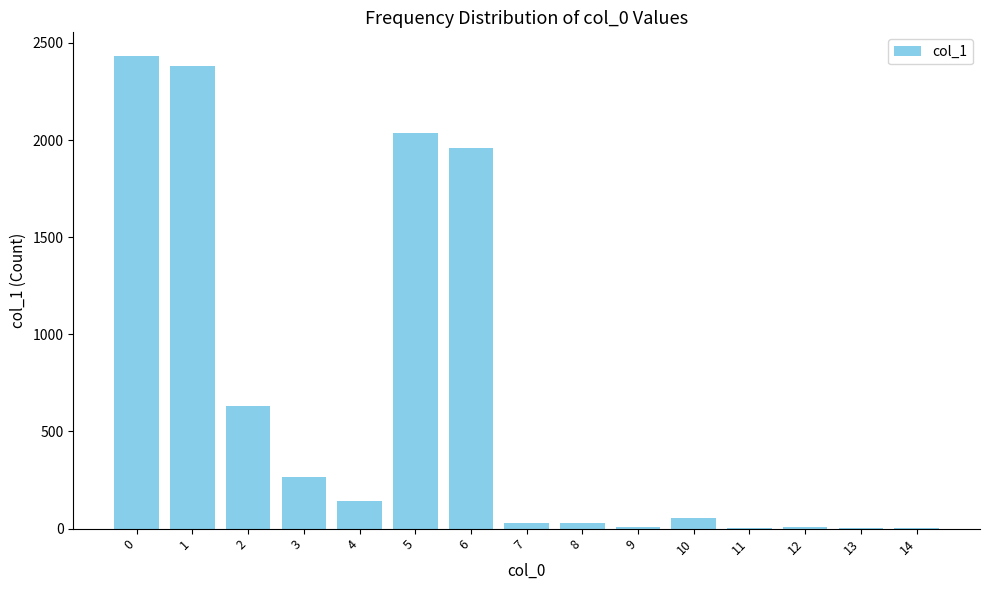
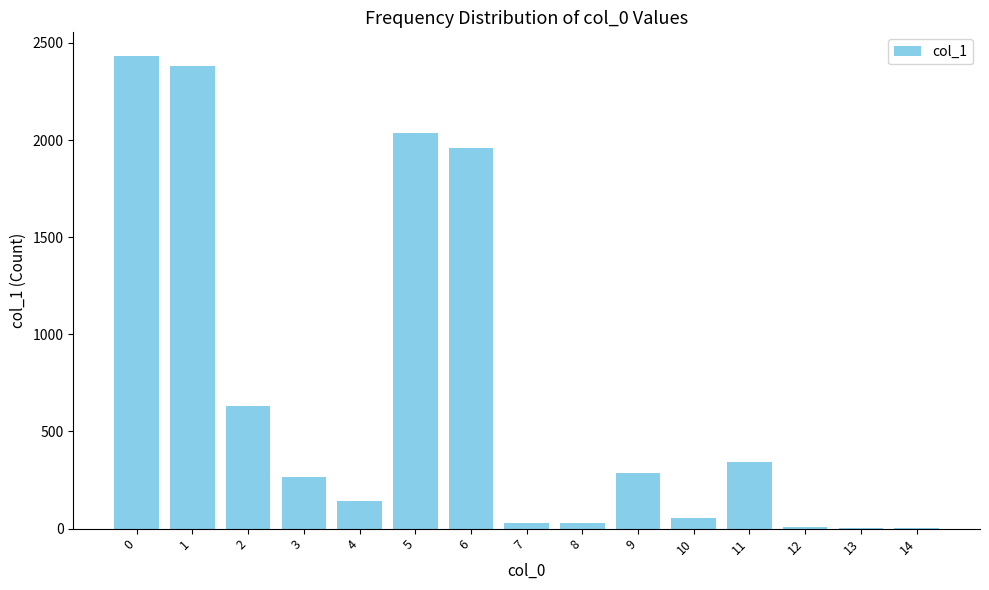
9: 10 -> 290
11: 0 -> 340
